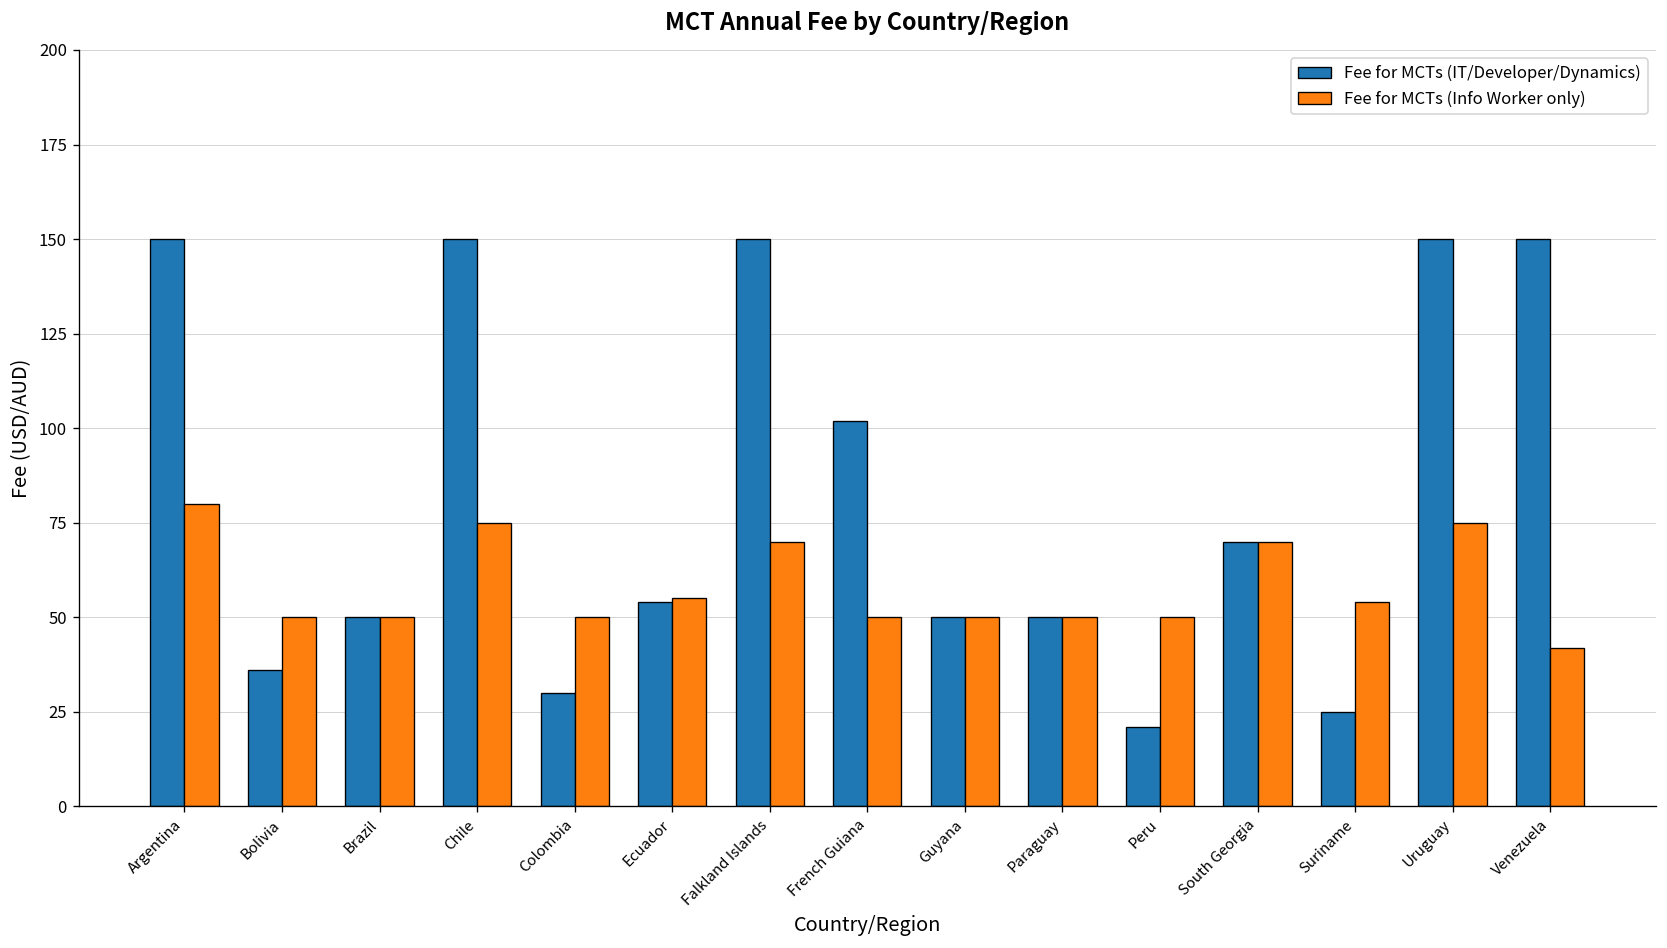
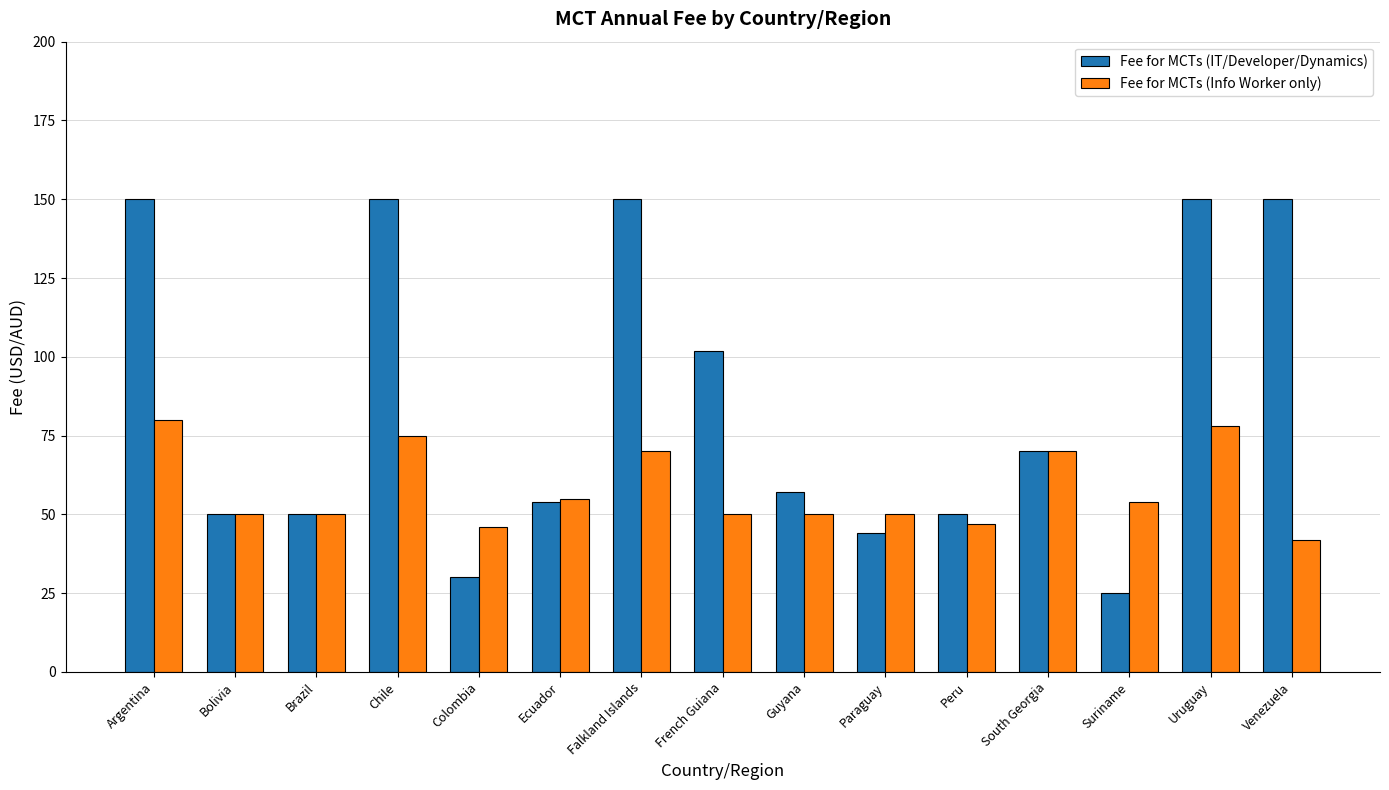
Fee for MCTs (IT/Developer/Dynamics), Bolivia: 36 -> 50
Fee for MCTs (Info Worker only), Colombia: 50 -> 46
Fee for MCTs (IT/Developer/Dynamics), Guyana: 50 -> 57
Fee for MCTs (IT/Developer/Dynamics), Paraguay: 50 -> 44
Fee for MCTs (IT/Developer/Dynamics), Peru: 21 -> 50
Fee for MCTs (Info Worker only), Peru: 50 -> 47
Fee for MCTs (Info Worker only), Uruguay: 75 -> 78
